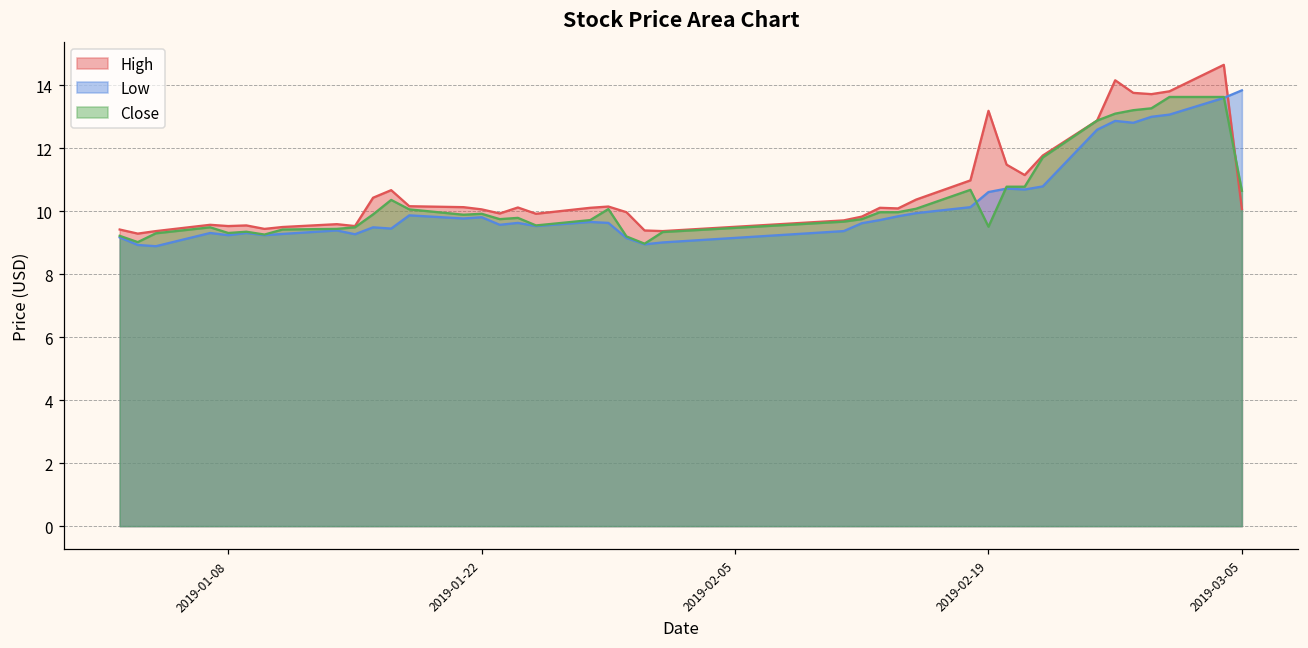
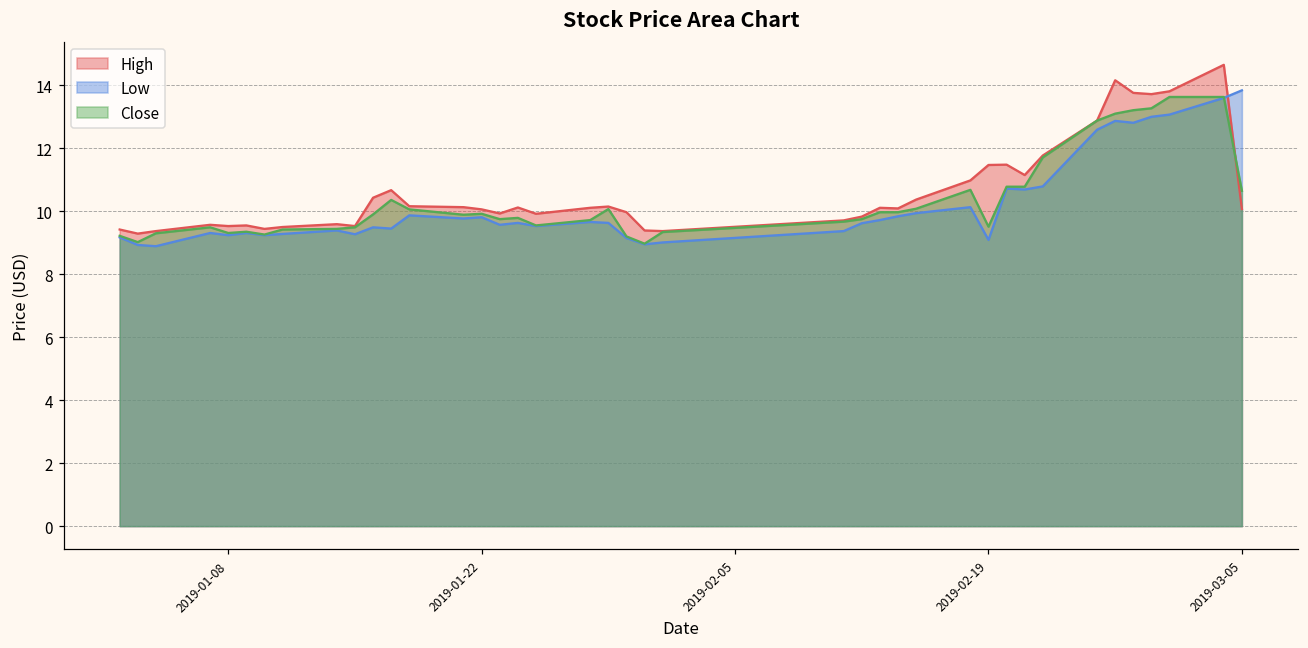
High, 2019-02-19: 13.2 -> 11.5
Low, 2019-02-19: 10.6 -> 9.1
